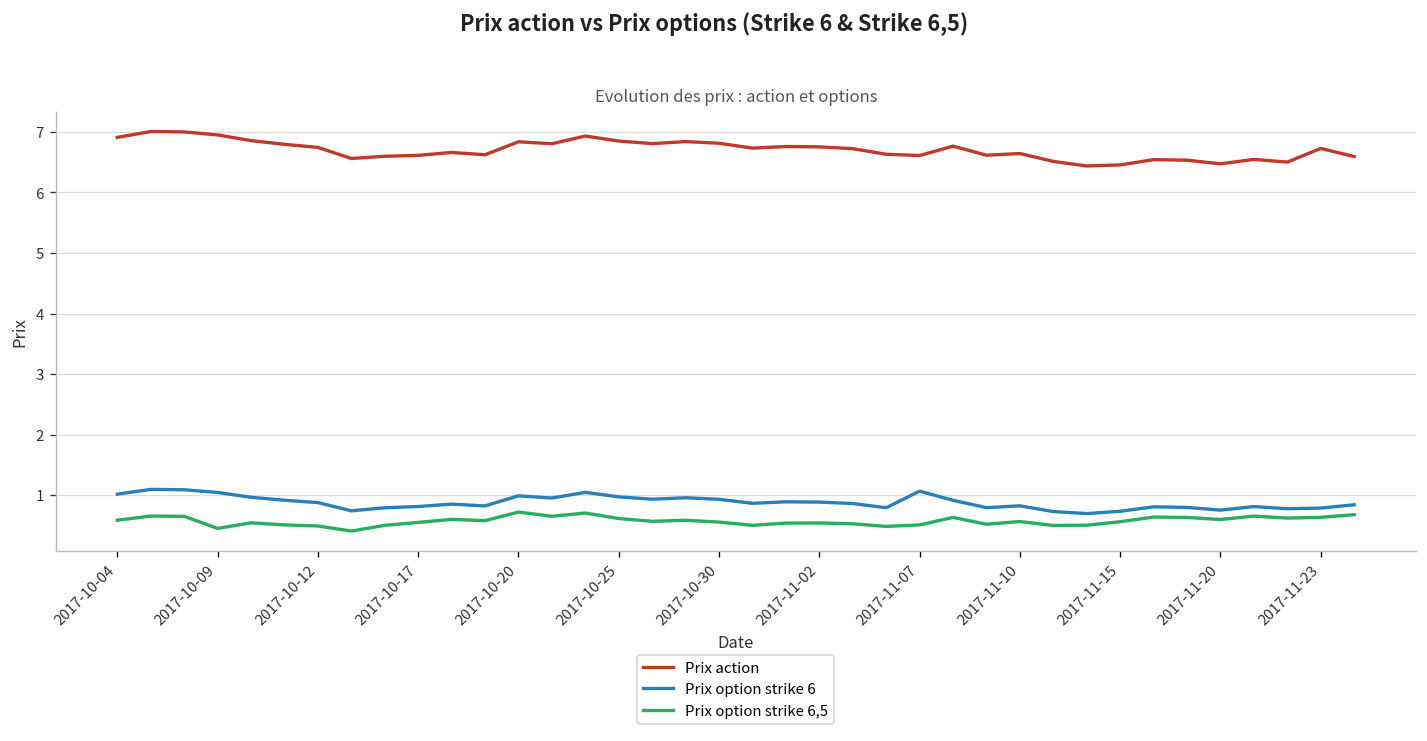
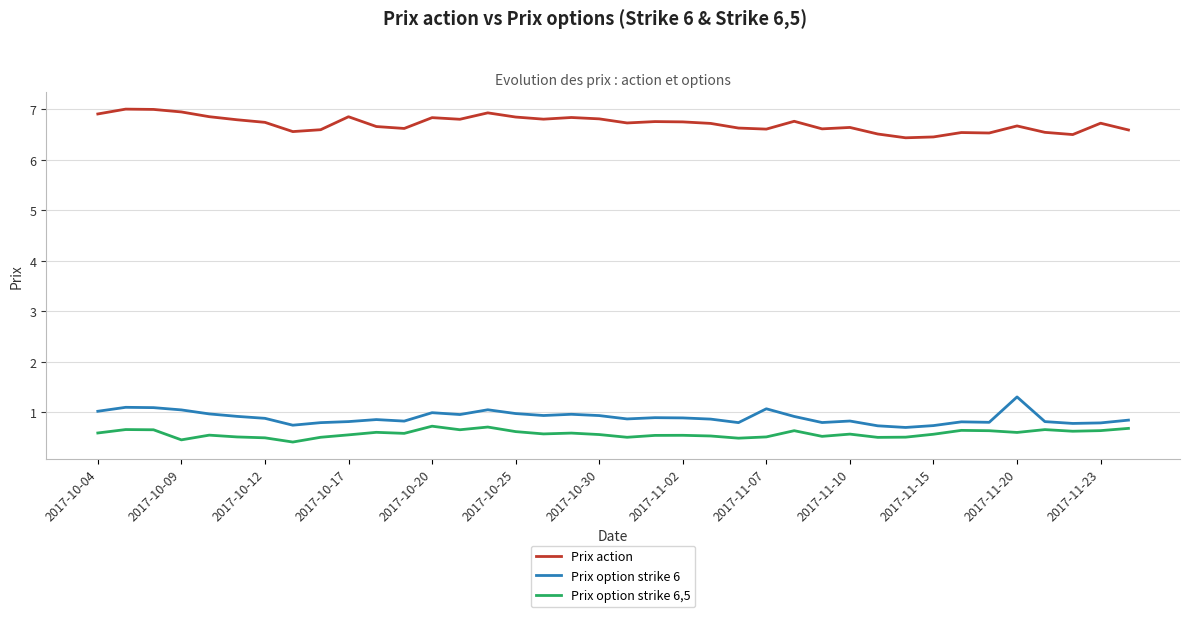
Prix action, 2017-10-17: 6.6 -> 6.9
Prix action, 2017-11-20: 6.5 -> 6.7
Prix option strike 6, 2017-11-20: 0.8 -> 1.3
